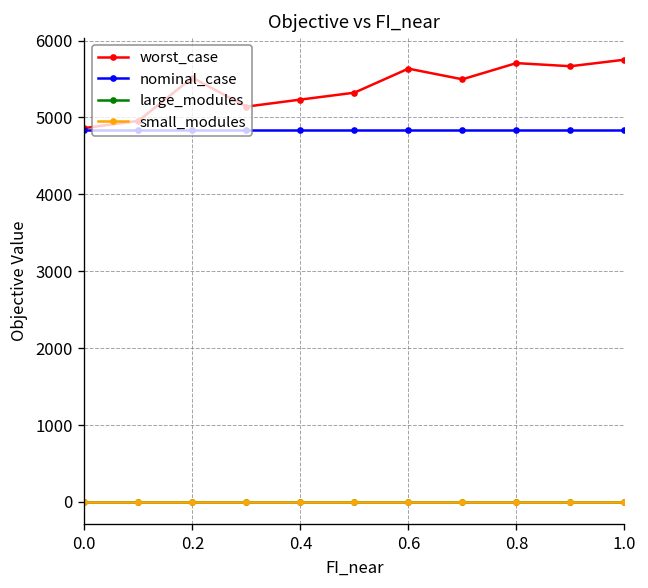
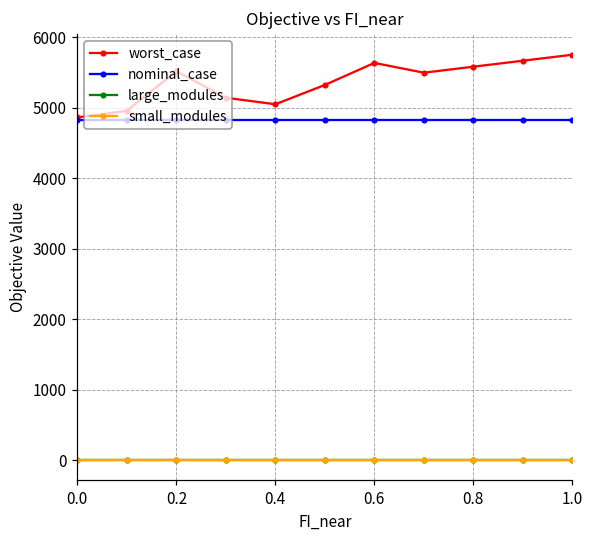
worst_case, 0.4: 5200 -> 5000
worst_case, 0.8: 5700 -> 5600
